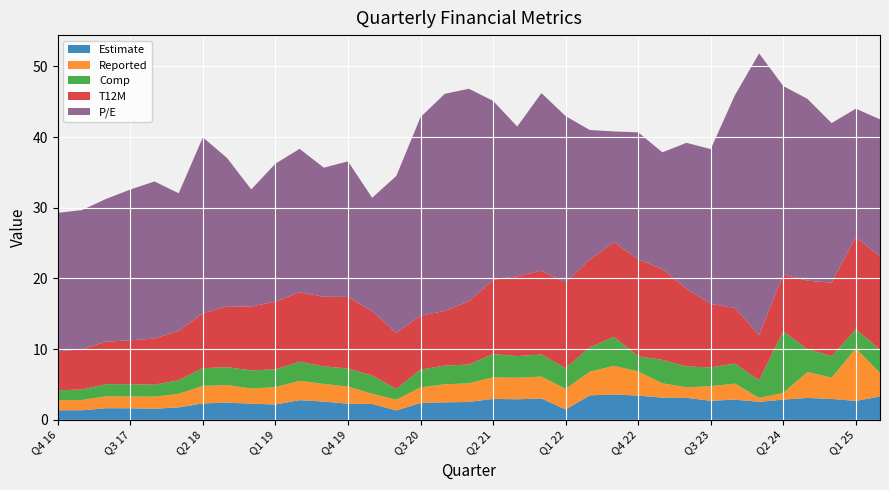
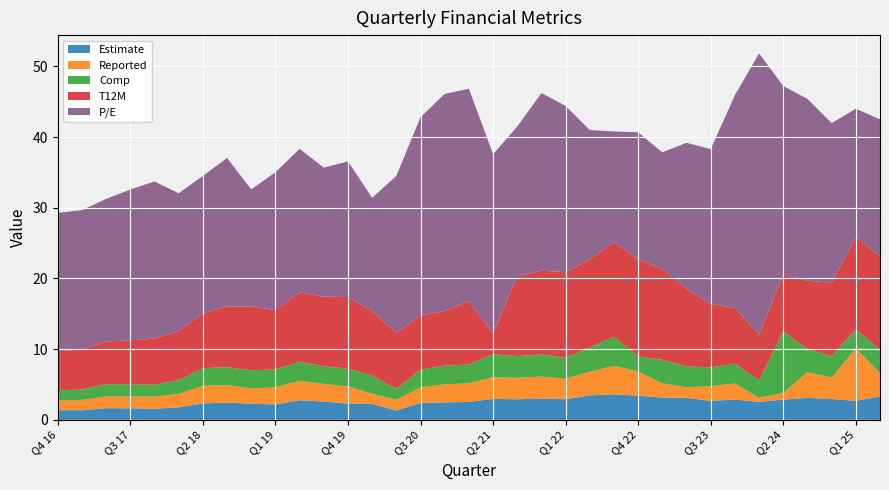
P/E, Q2 18: 25 -> 19
T12M, Q1 19: 10 -> 8
T12M, Q2 21: 10 -> 3
Estimate, Q1 22: 1 -> 3
